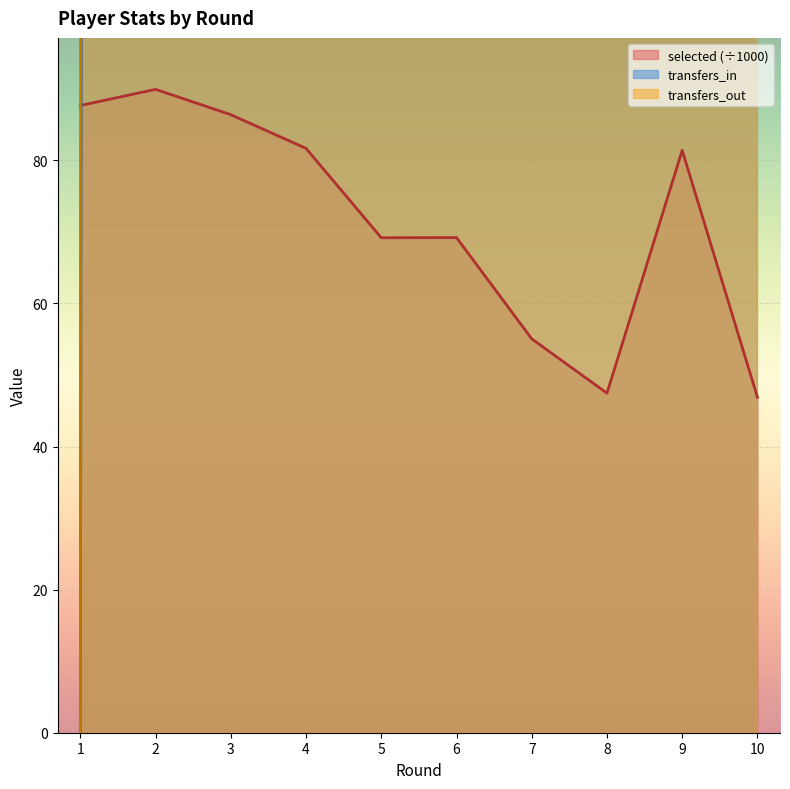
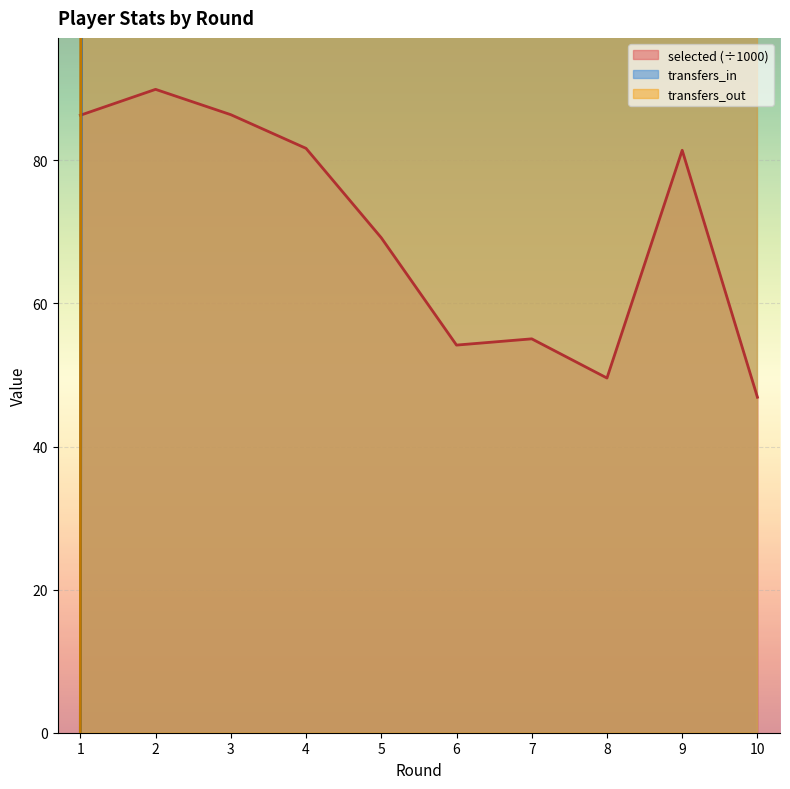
selected (÷1000), 1: 88 -> 86
selected (÷1000), 6: 69 -> 54
selected (÷1000), 8: 47 -> 50
